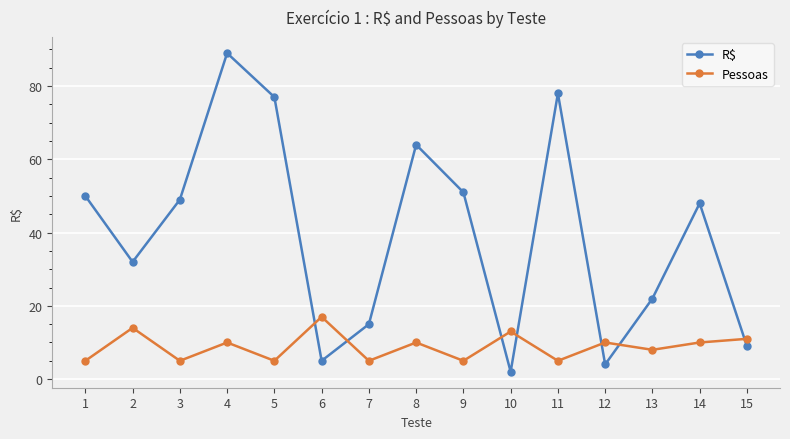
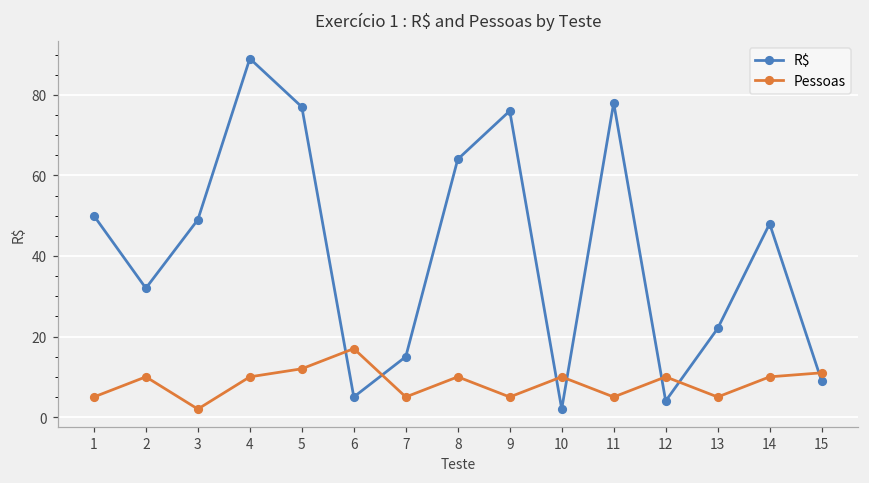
Pessoas, 2: 14 -> 10
Pessoas, 3: 5 -> 2
Pessoas, 5: 5 -> 12
R$, 9: 51 -> 76
Pessoas, 10: 13 -> 10
Pessoas, 13: 8 -> 5
